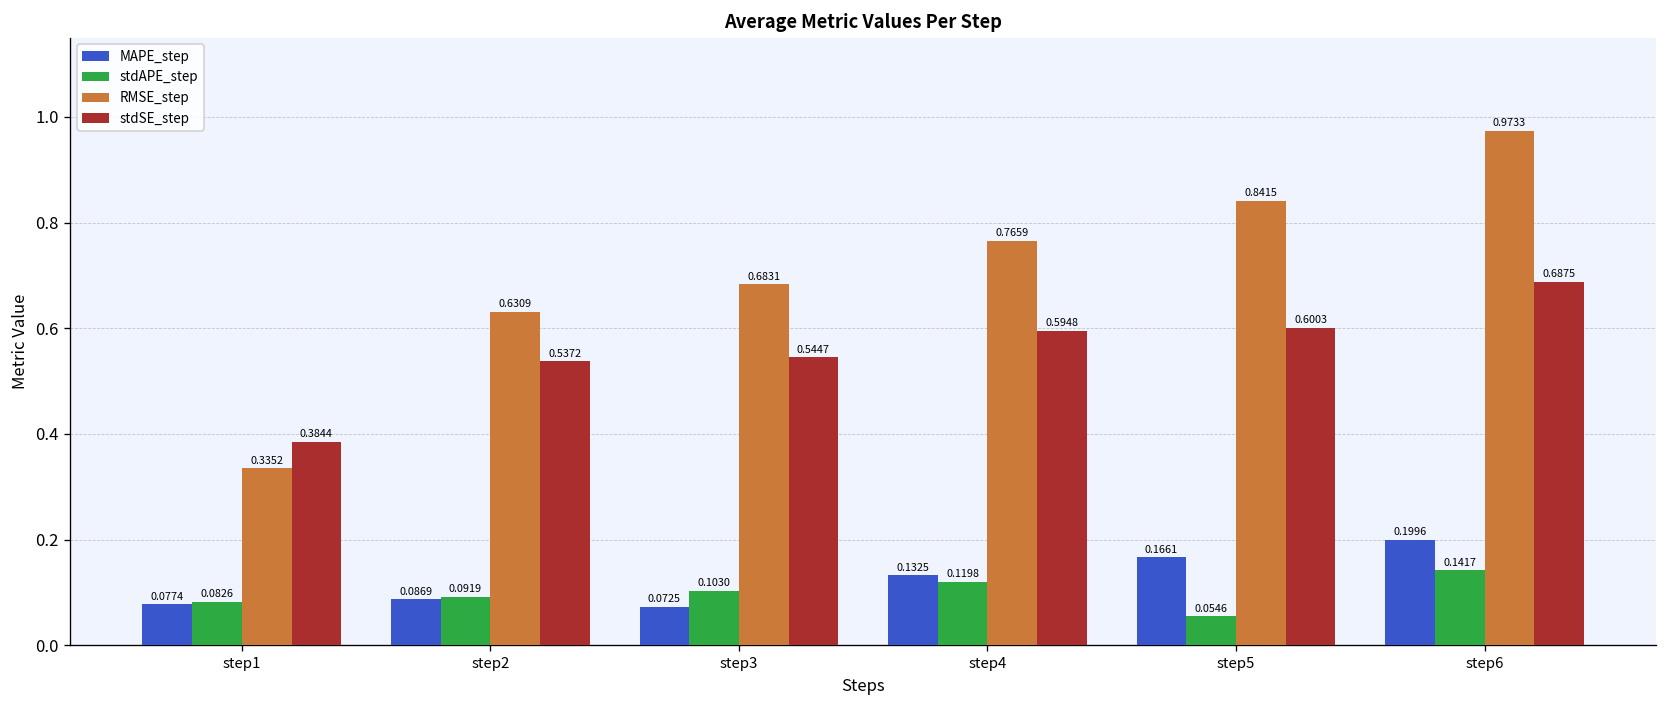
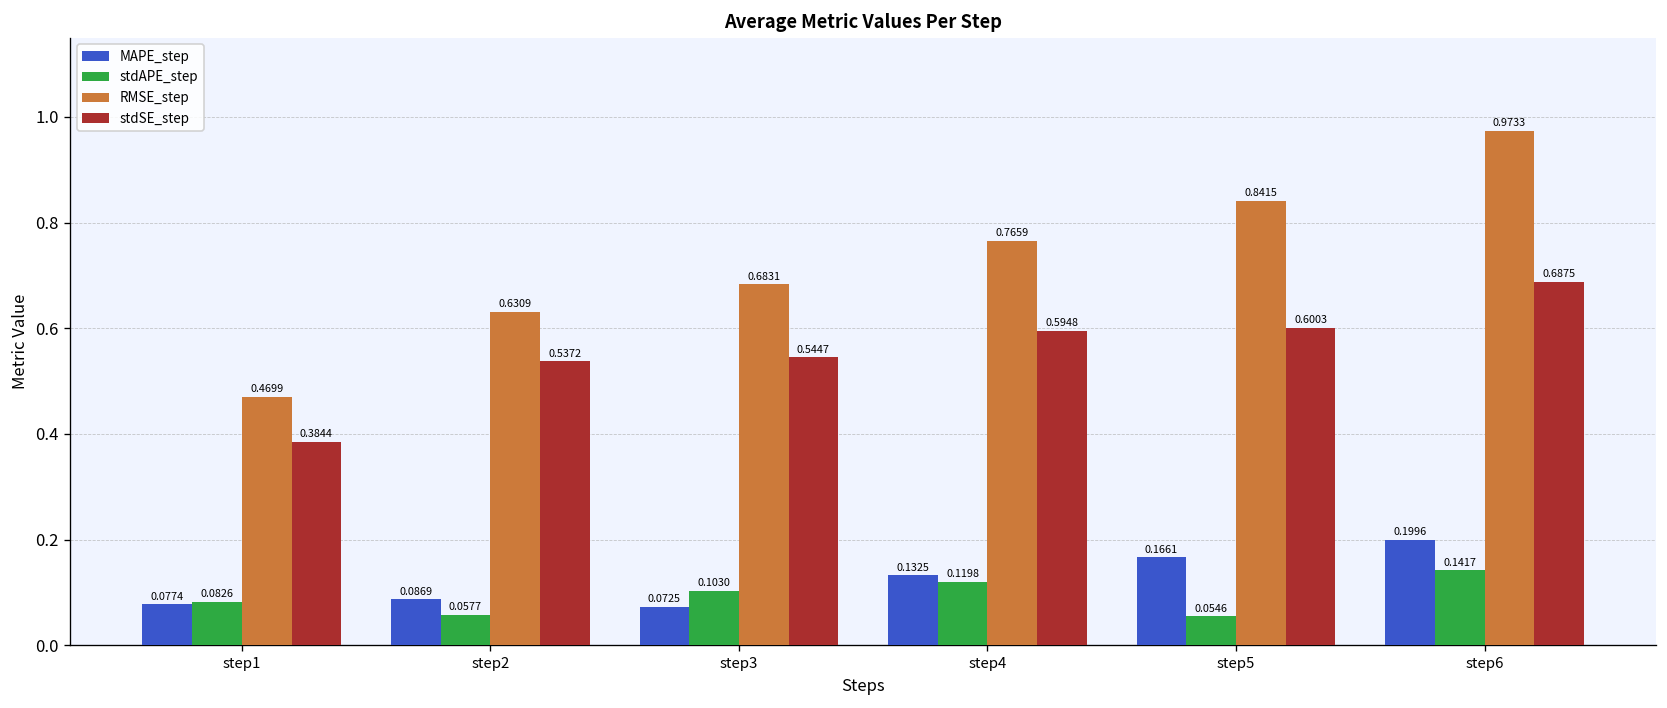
RMSE_step, step1: 0.3352 -> 0.4699
stdAPE_step, step2: 0.0919 -> 0.0577
